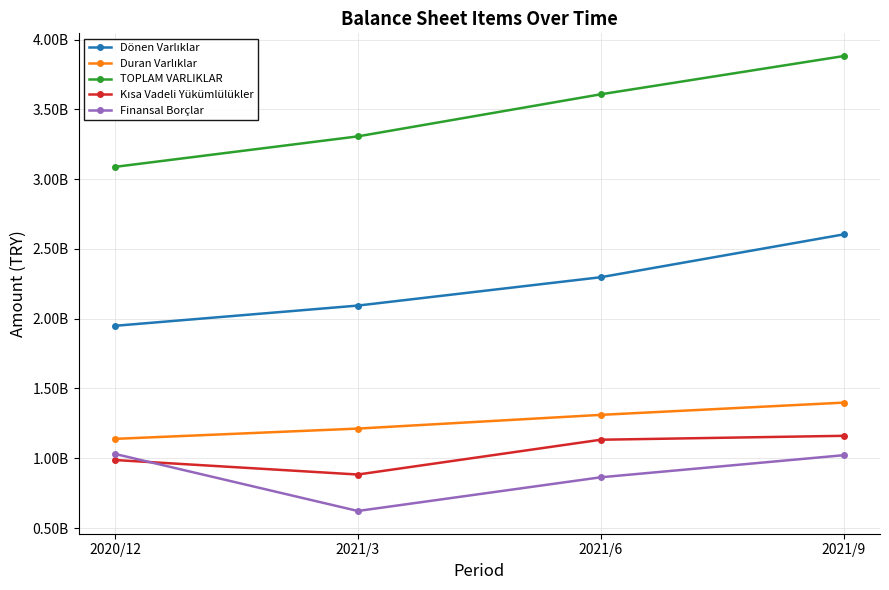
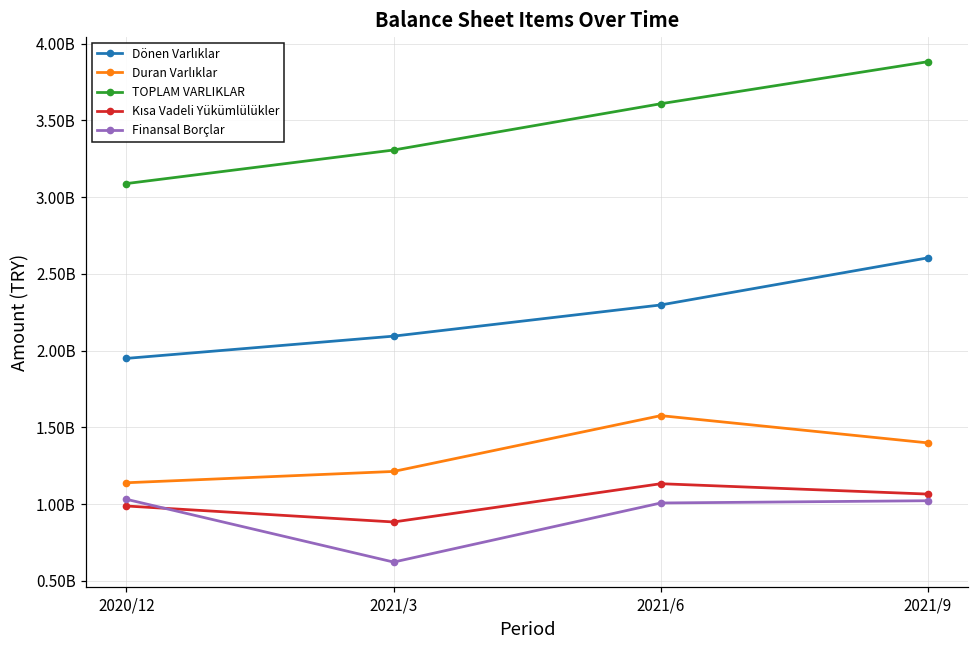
Duran Varlıklar, 2021/6: 1310000000 -> 1580000000
Finansal Borçlar, 2021/6: 860000000 -> 1010000000
Kısa Vadeli Yükümlülükler, 2021/9: 1160000000 -> 1070000000
